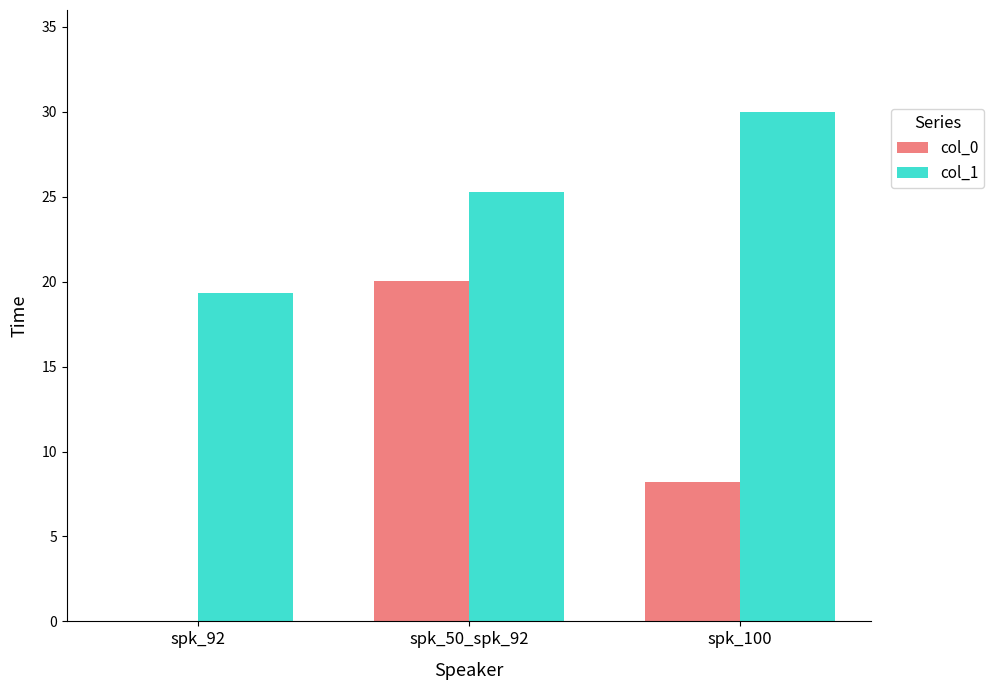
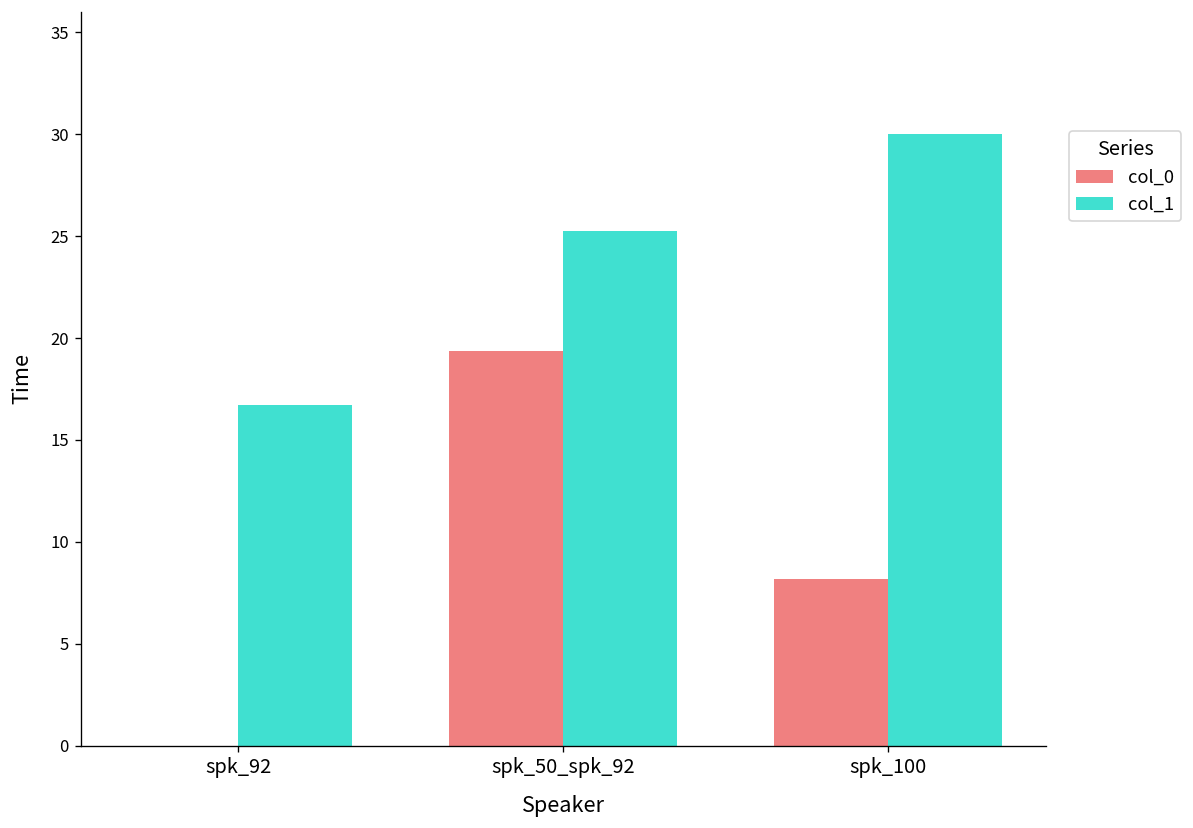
col_1, spk_92: 19.4 -> 16.7
col_0, spk_50_spk_92: 20.1 -> 19.4
